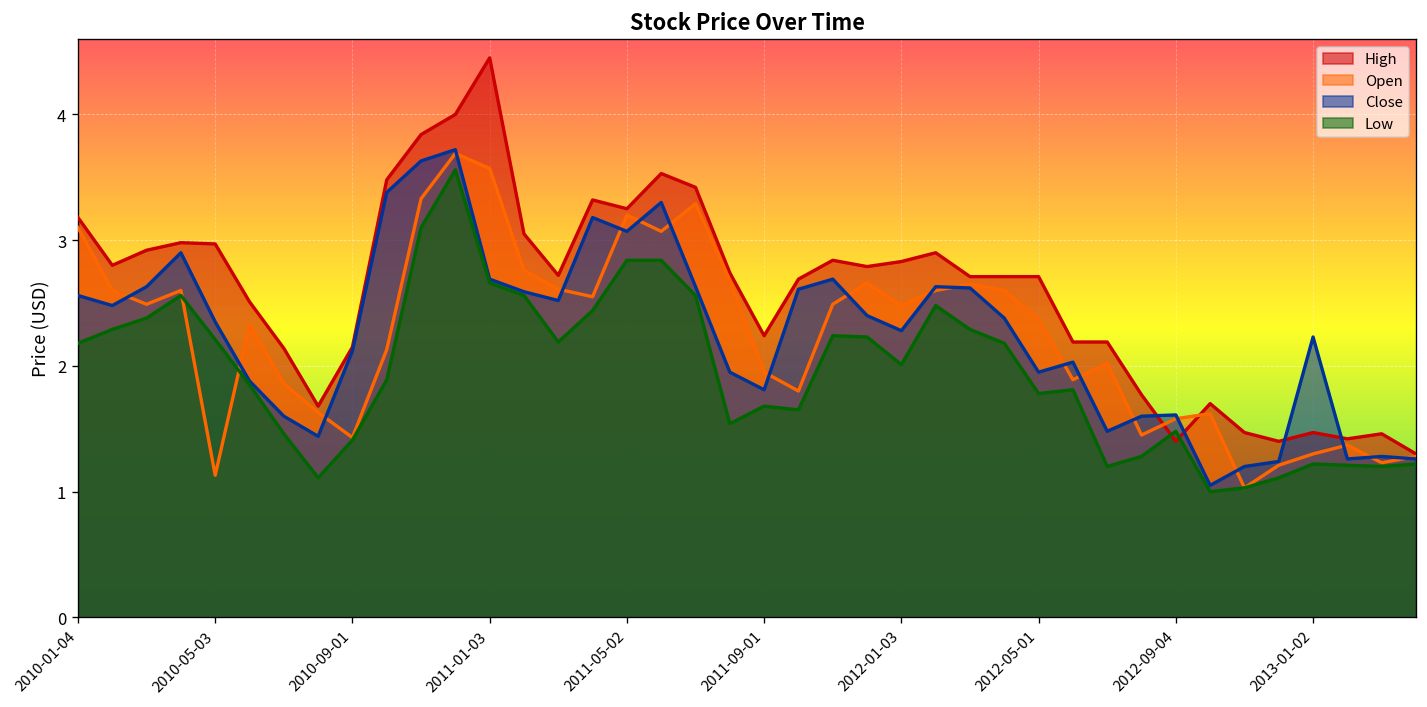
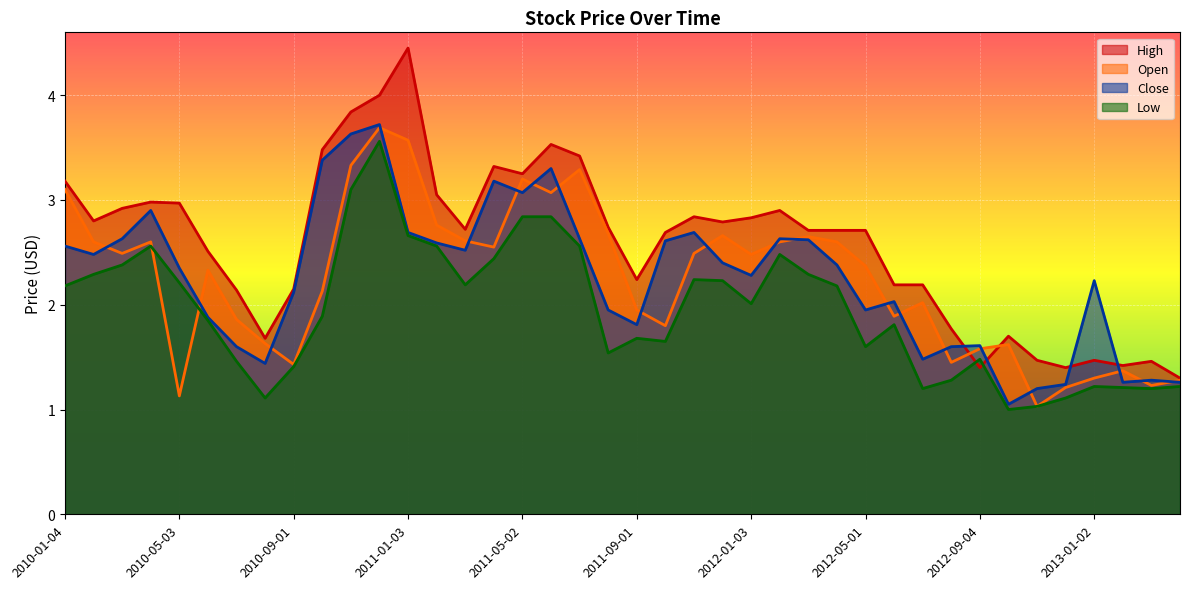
Low, 2012-05-01: 1.78 -> 1.60
